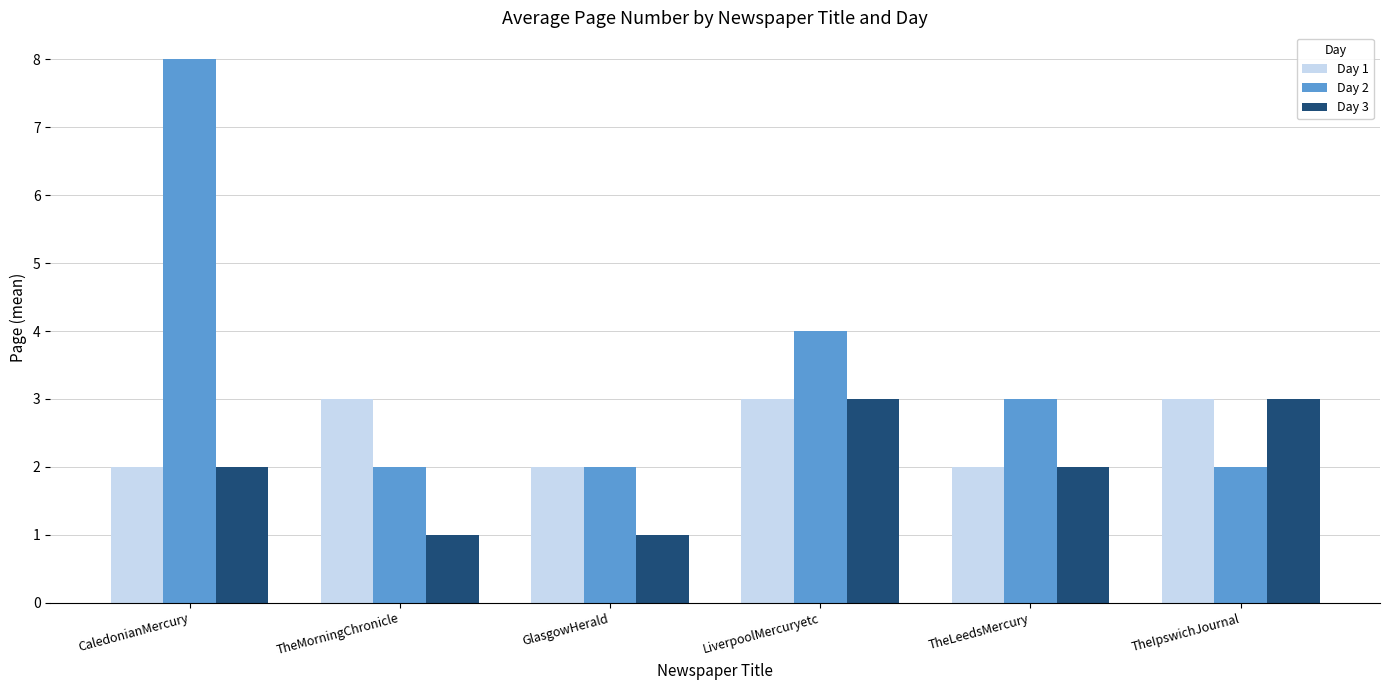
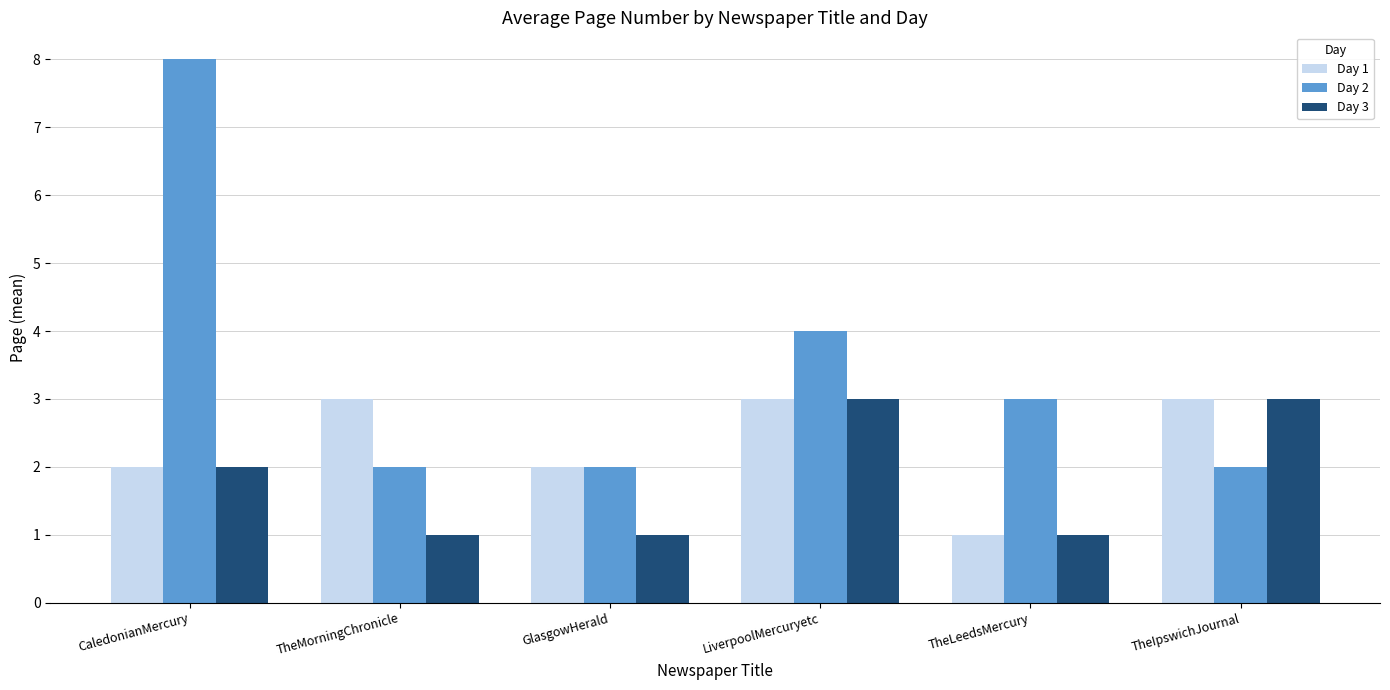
Day 1, TheLeedsMercury: 2 -> 1
Day 3, TheLeedsMercury: 2 -> 1
